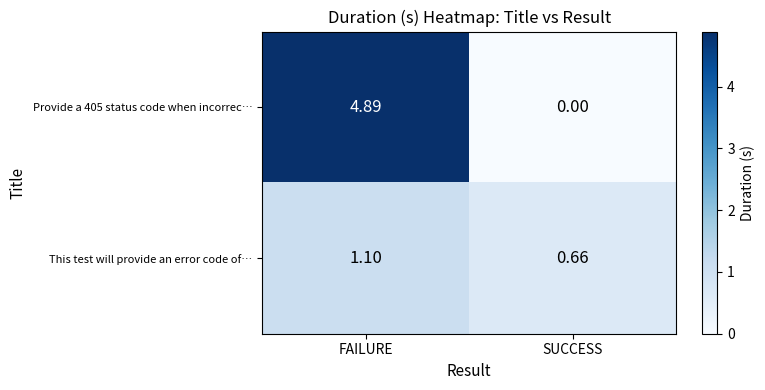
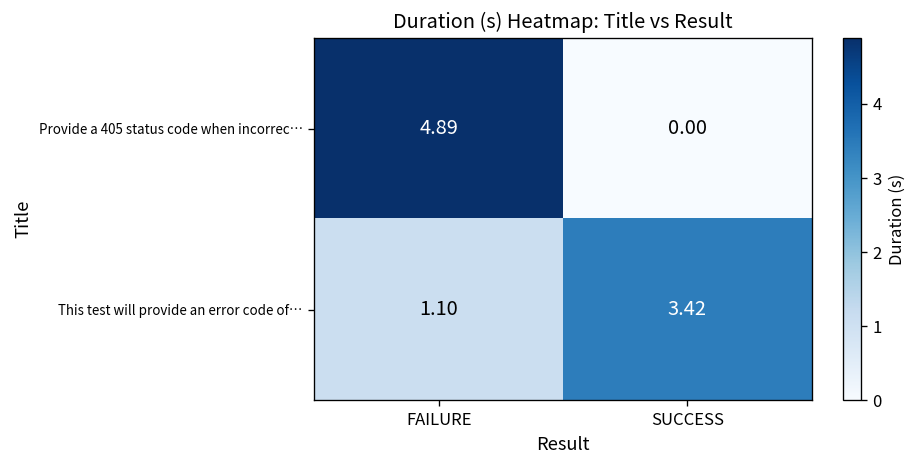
This test will provide an error code of…, SUCCESS: 0.66 -> 3.42
